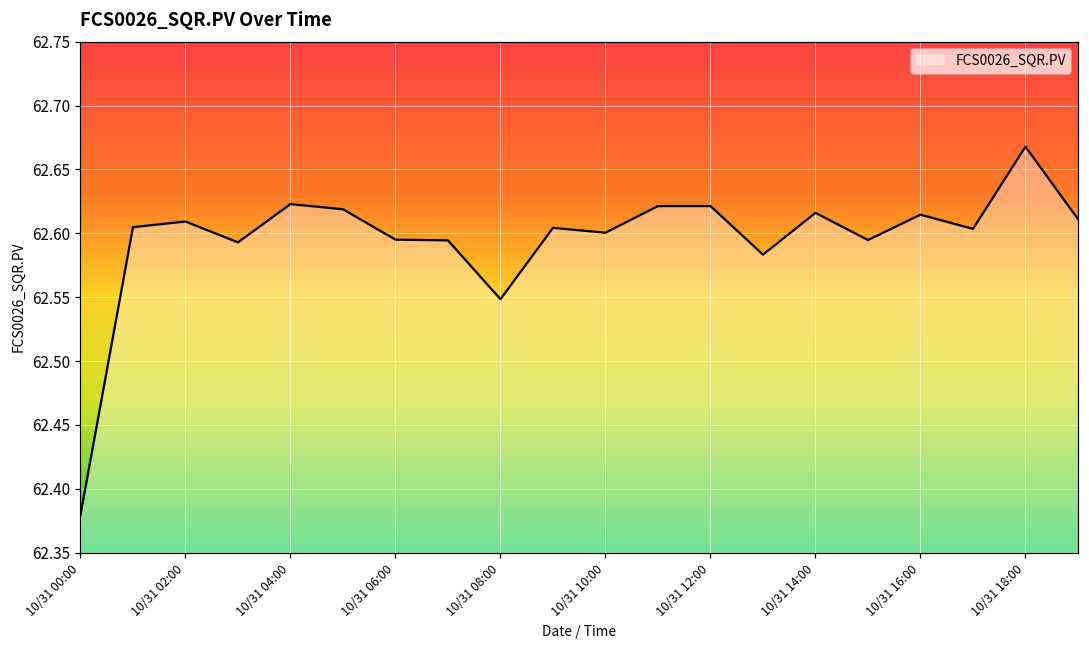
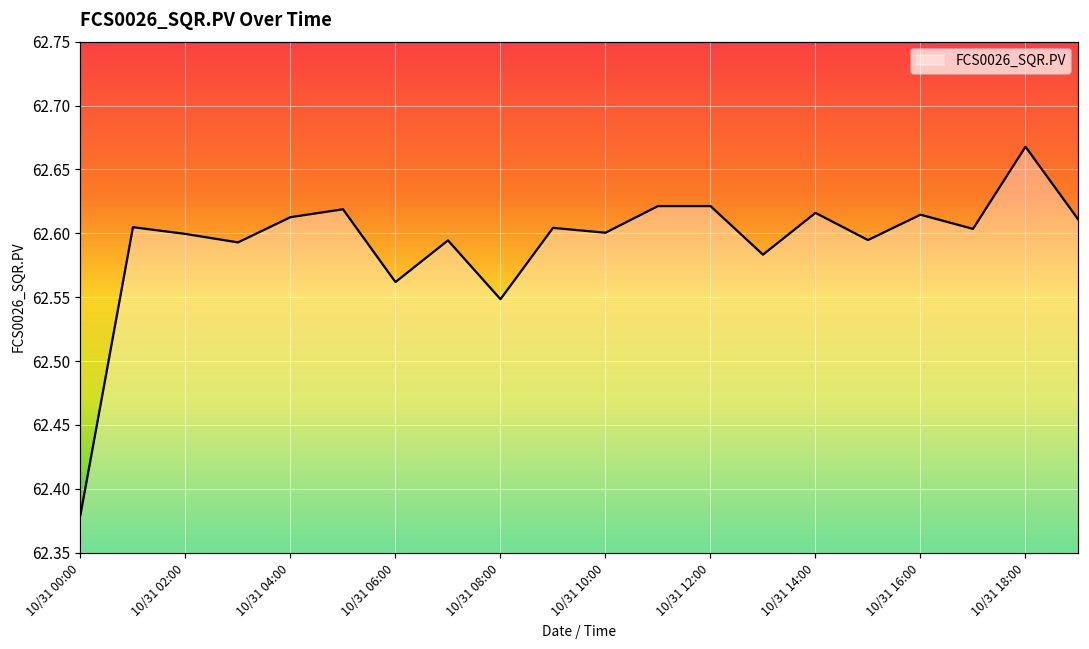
10/31 02:00: 62.609 -> 62.600
10/31 04:00: 62.623 -> 62.613
10/31 06:00: 62.595 -> 62.562
